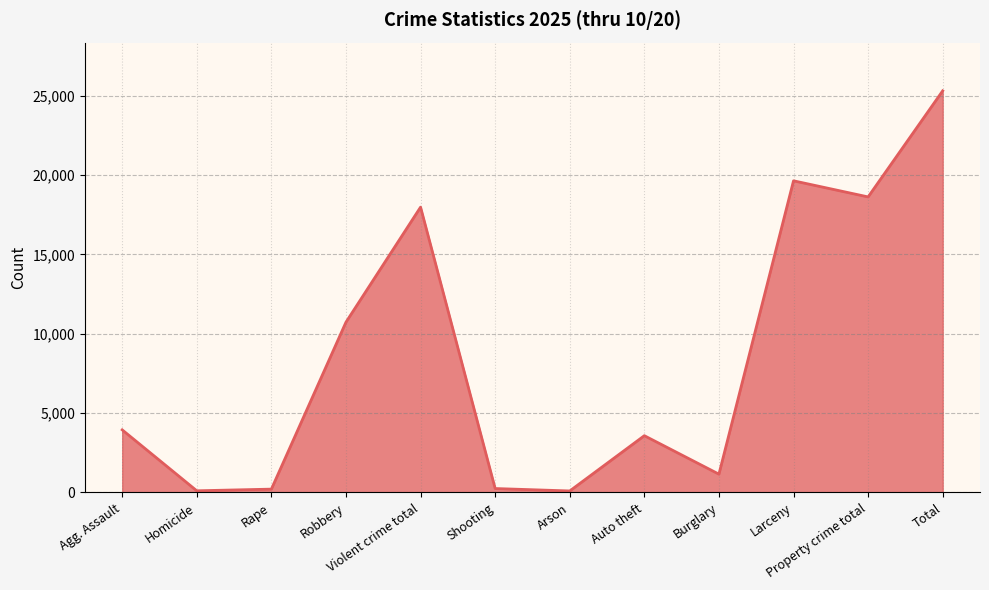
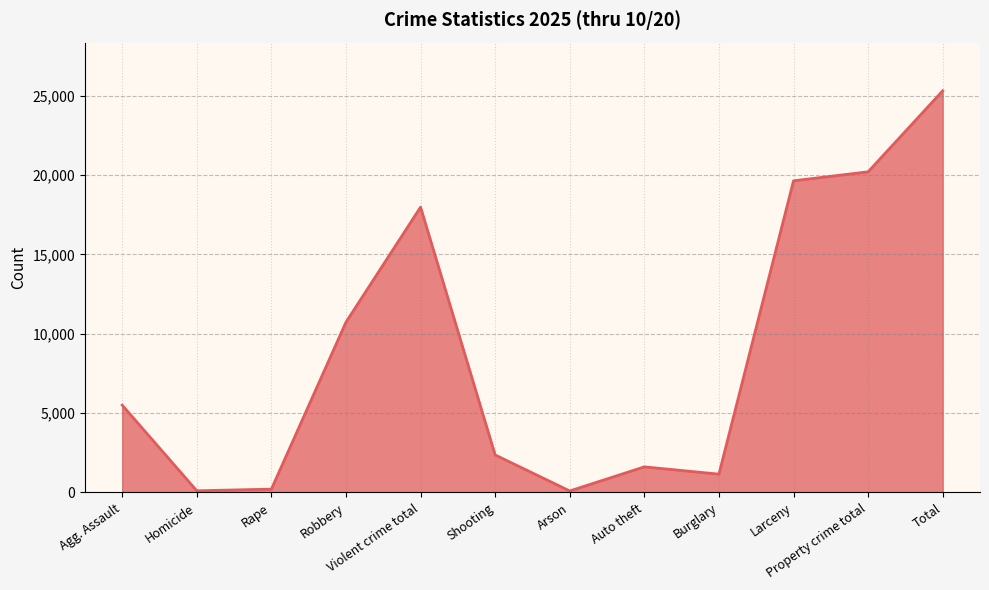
Agg. Assault: 3,900 -> 5,500
Shooting: 200 -> 2,400
Auto theft: 3,600 -> 1,600
Property crime total: 18,600 -> 20,200
